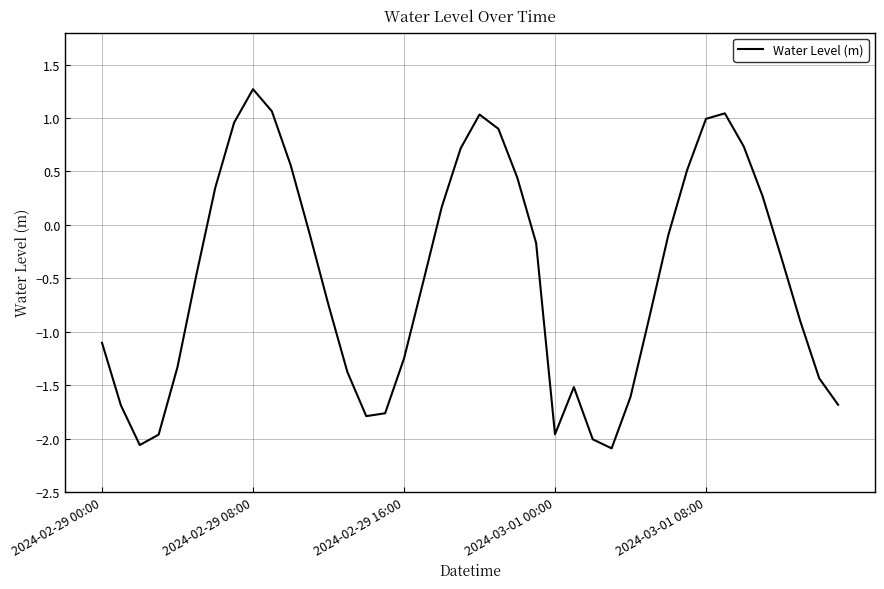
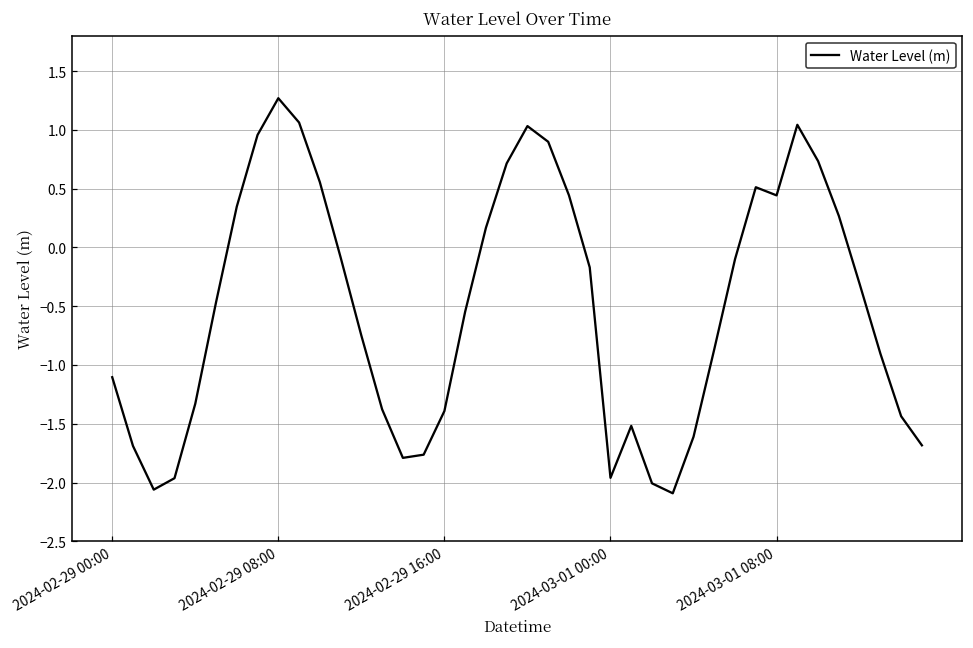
2024-02-29 16:00: -1.25 -> -1.39
2024-03-01 08:00: 0.99 -> 0.44
